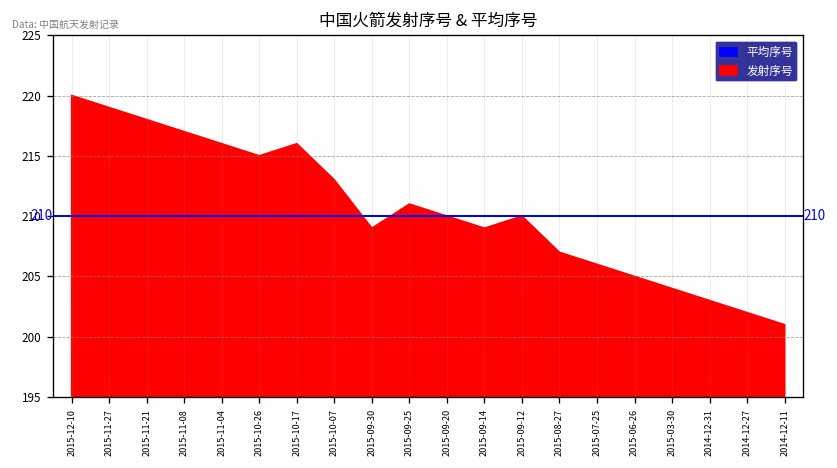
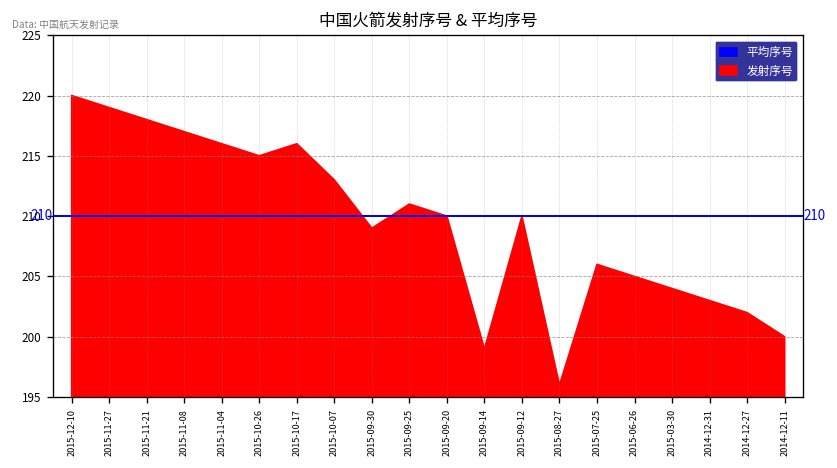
2015-09-14: 209 -> 199
2015-08-27: 207 -> 196
2014-12-11: 201 -> 200
